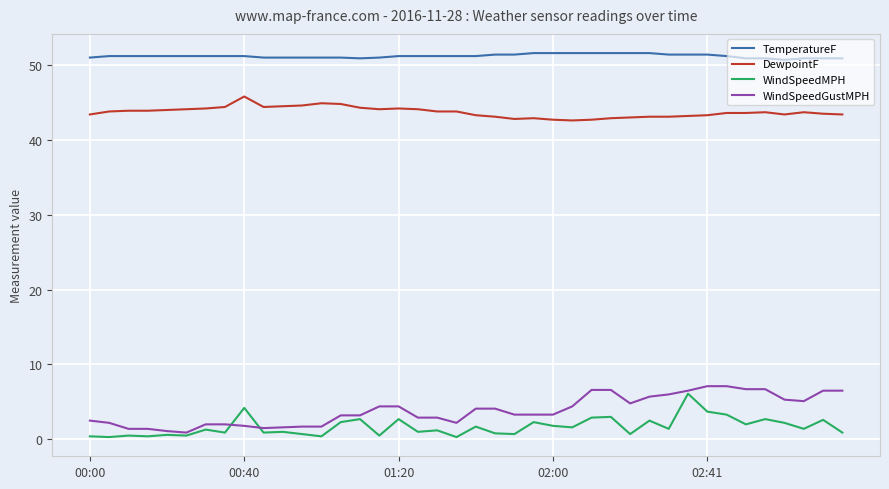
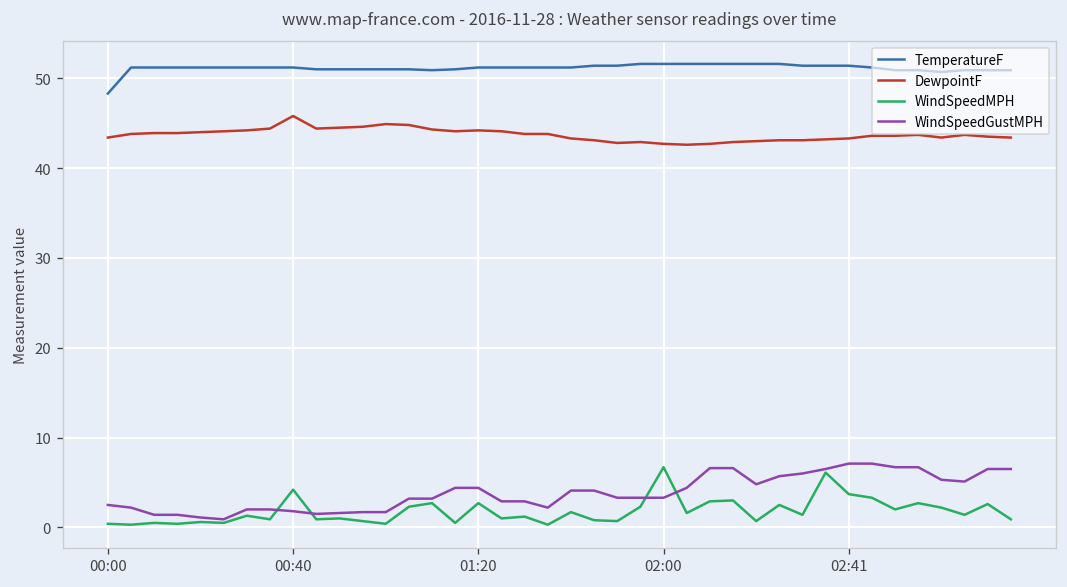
TemperatureF, 00:00: 51 -> 48
WindSpeedMPH, 02:00: 2 -> 7
